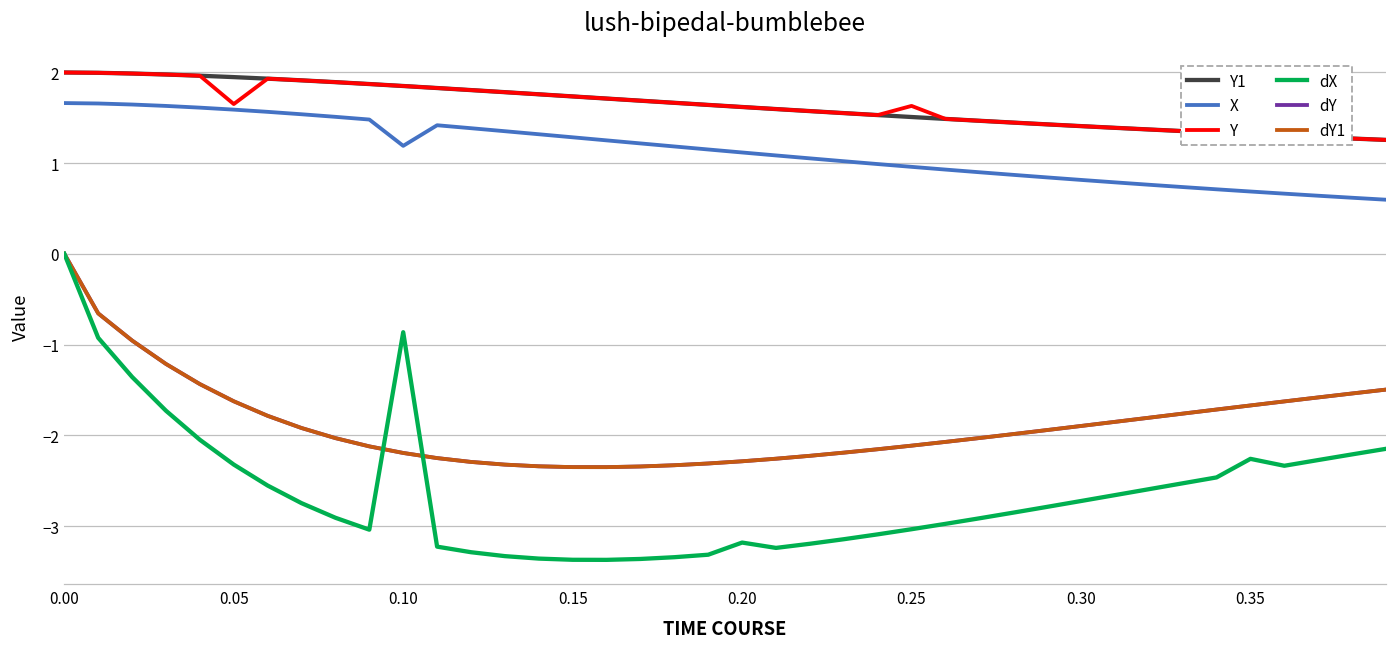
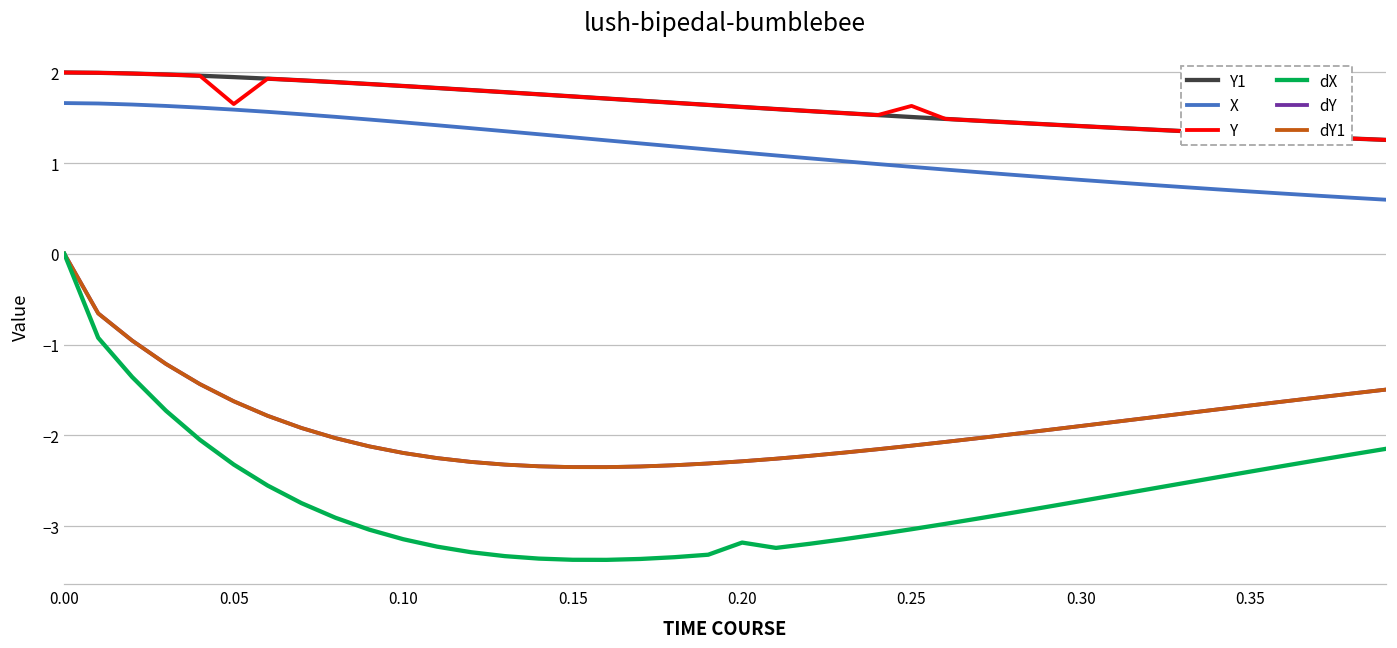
X, 0.10: 1.2 -> 1.4
dX, 0.10: -0.9 -> -3.1
dX, 0.35: -2.3 -> -2.4
